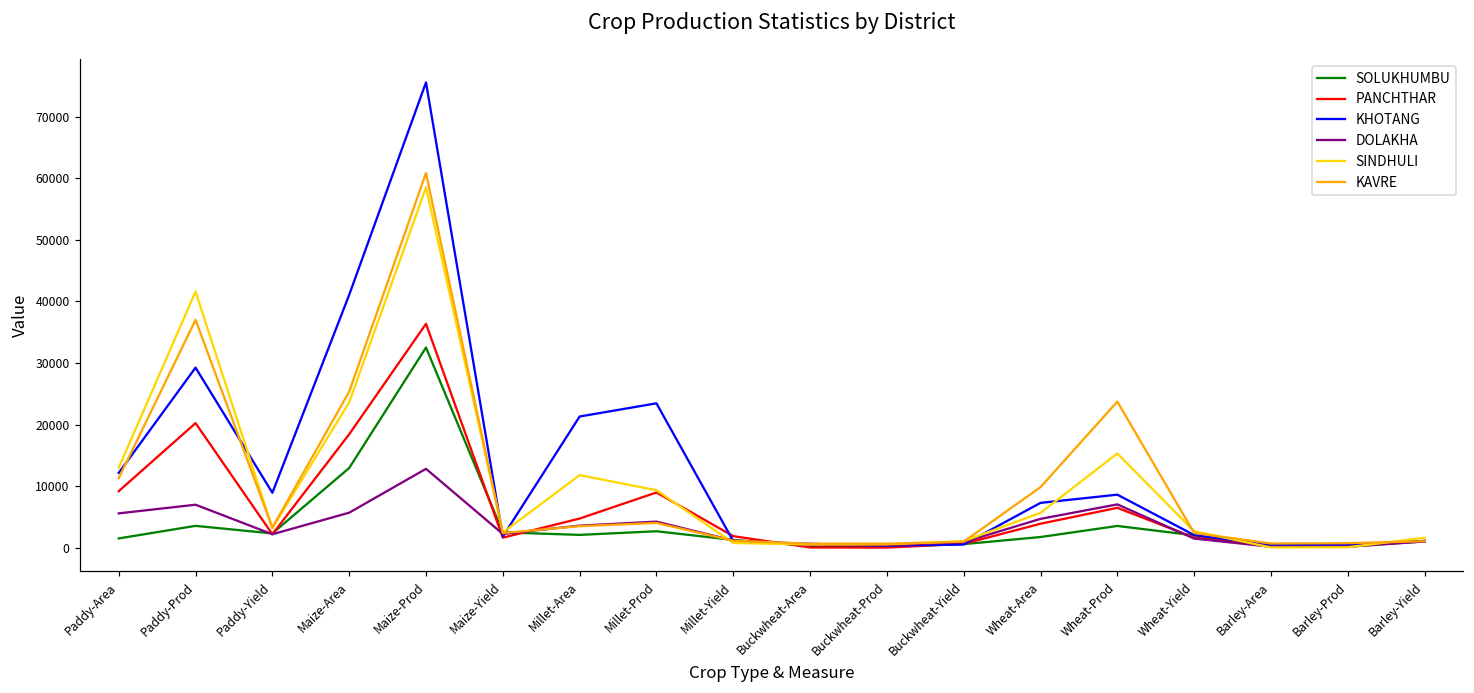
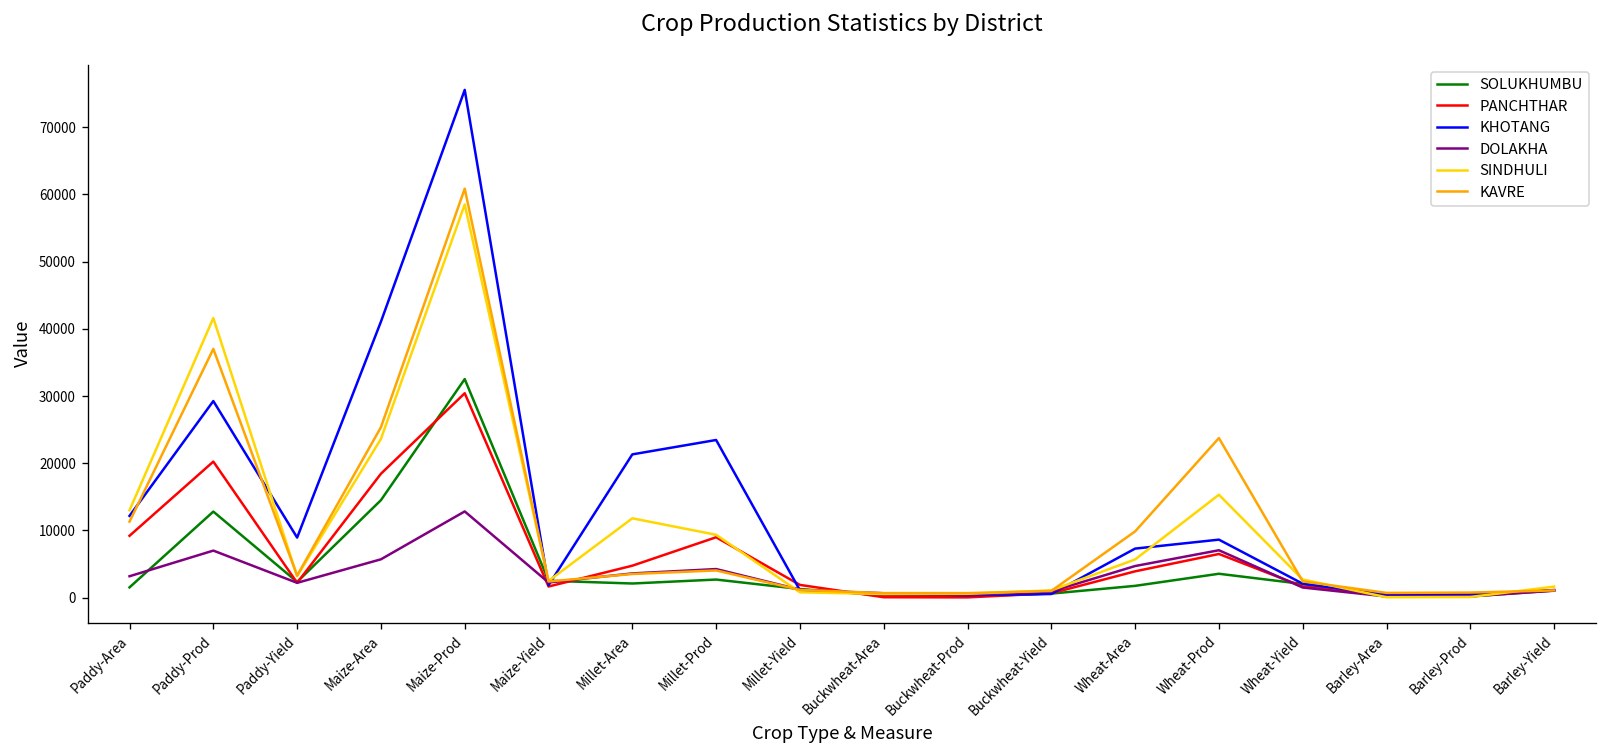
DOLAKHA, Paddy-Area: 6000 -> 3000
SOLUKHUMBU, Paddy-Prod: 4000 -> 13000
SOLUKHUMBU, Maize-Area: 13000 -> 15000
PANCHTHAR, Maize-Prod: 36000 -> 30000
